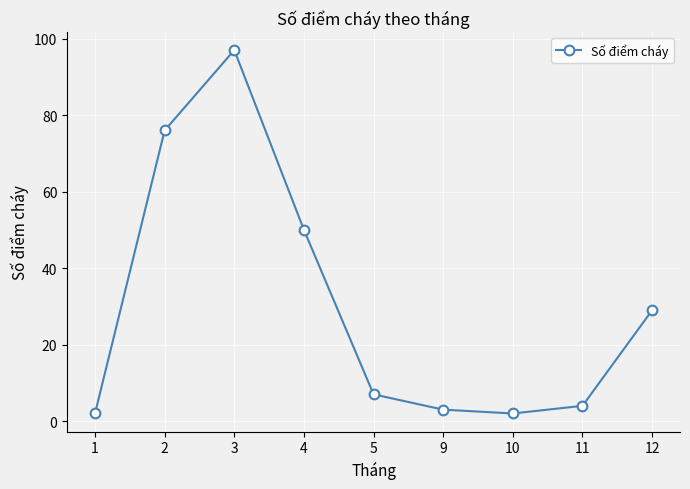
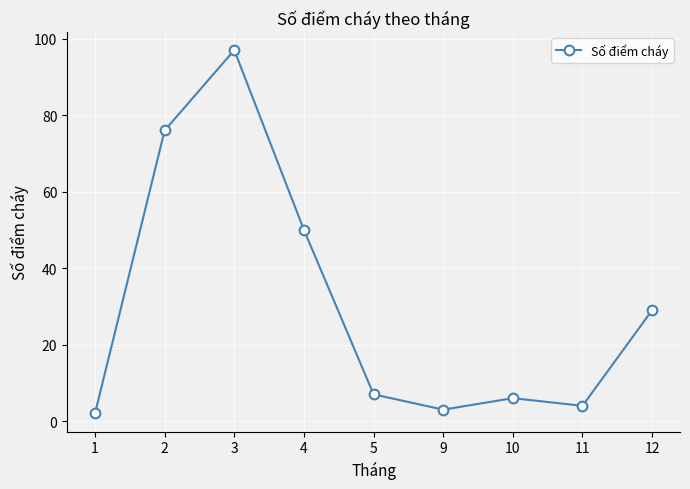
10: 2 -> 6
